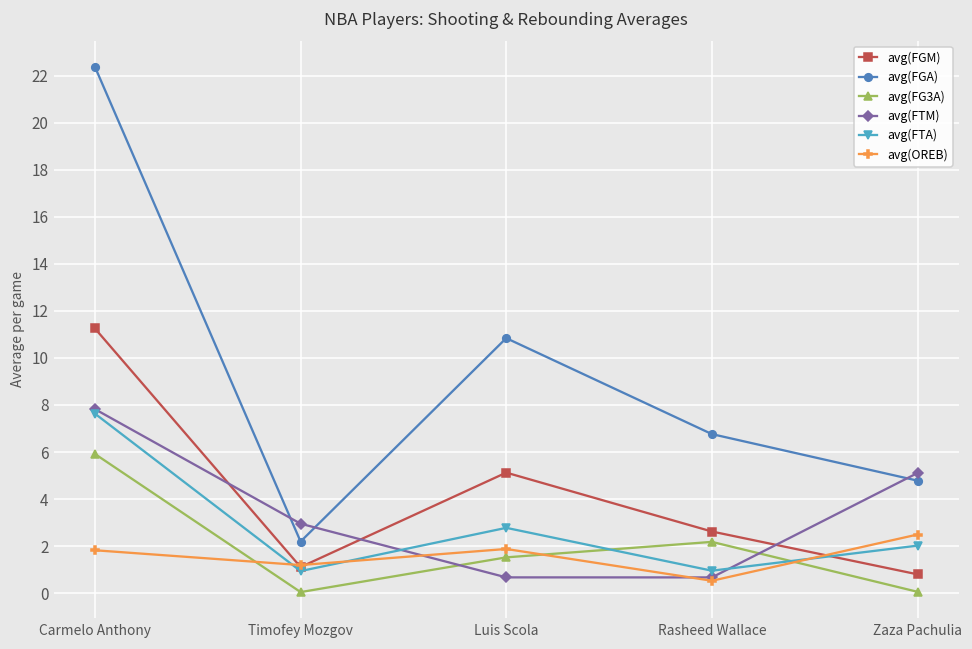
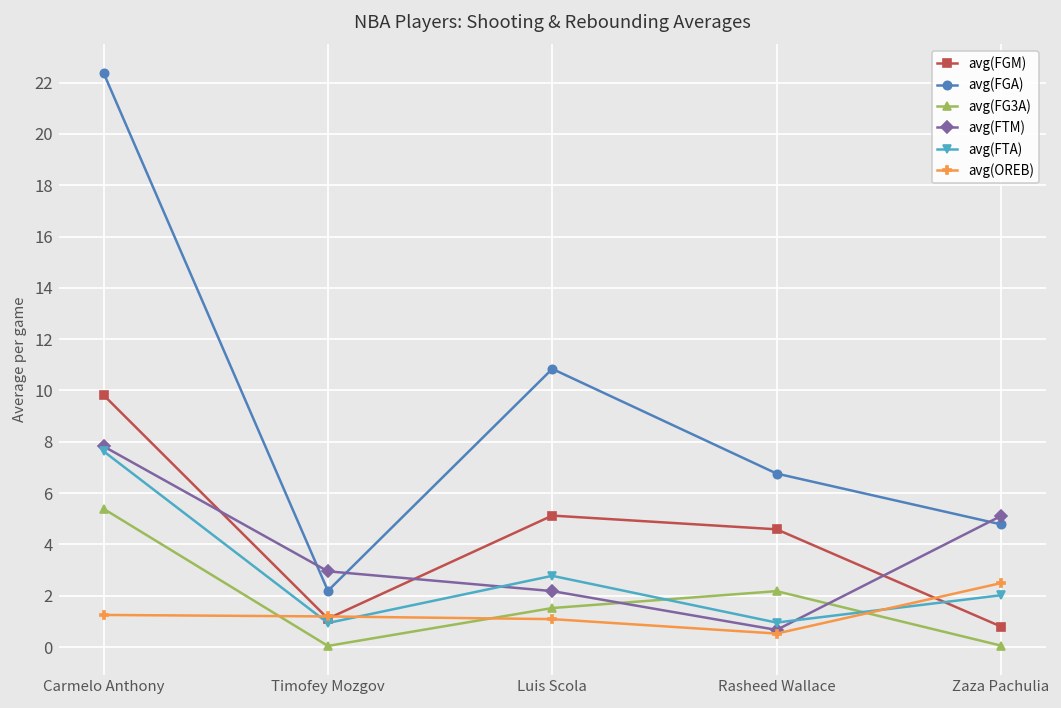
avg(FGM), Carmelo Anthony: 11.3 -> 9.8
avg(FG3A), Carmelo Anthony: 5.9 -> 5.4
avg(OREB), Carmelo Anthony: 1.8 -> 1.3
avg(FTM), Luis Scola: 0.7 -> 2.2
avg(OREB), Luis Scola: 1.9 -> 1.1
avg(FGM), Rasheed Wallace: 2.6 -> 4.6
